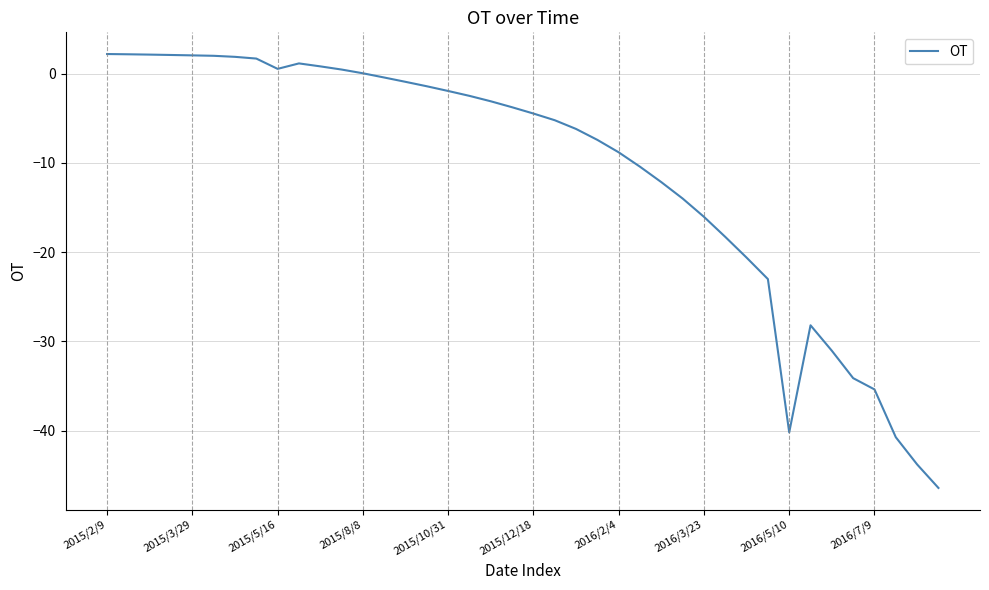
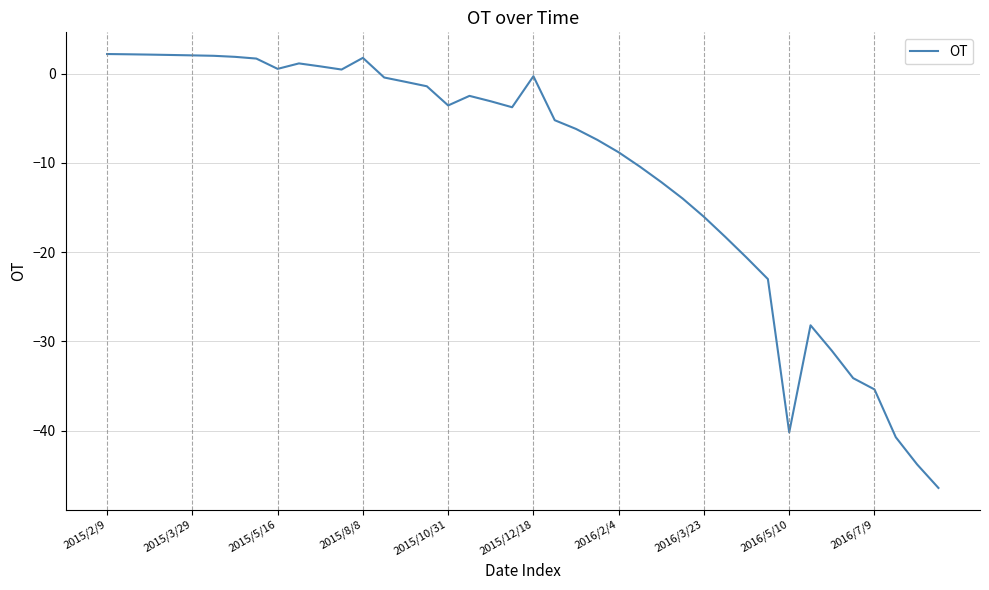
2015/8/8: 0 -> 2
2015/10/31: -2 -> -4
2015/12/18: -4 -> 0
